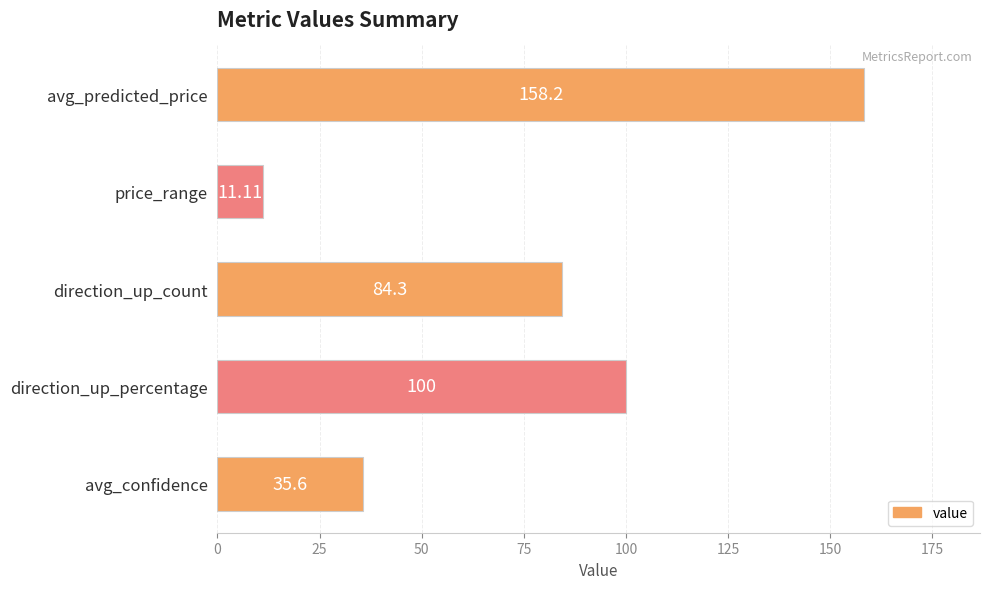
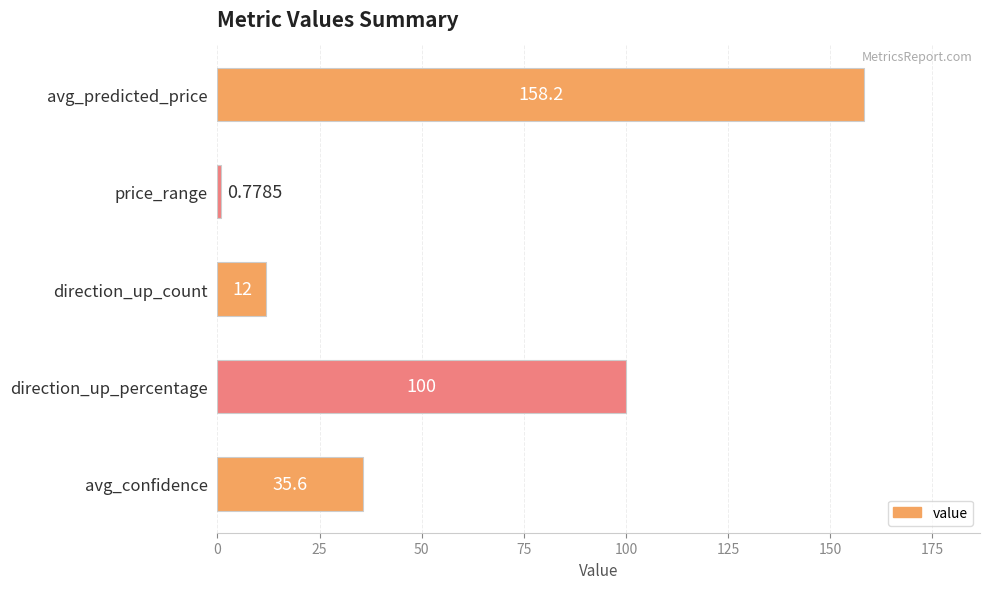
price_range: 11.11 -> 0.7785
direction_up_count: 84.3 -> 12
